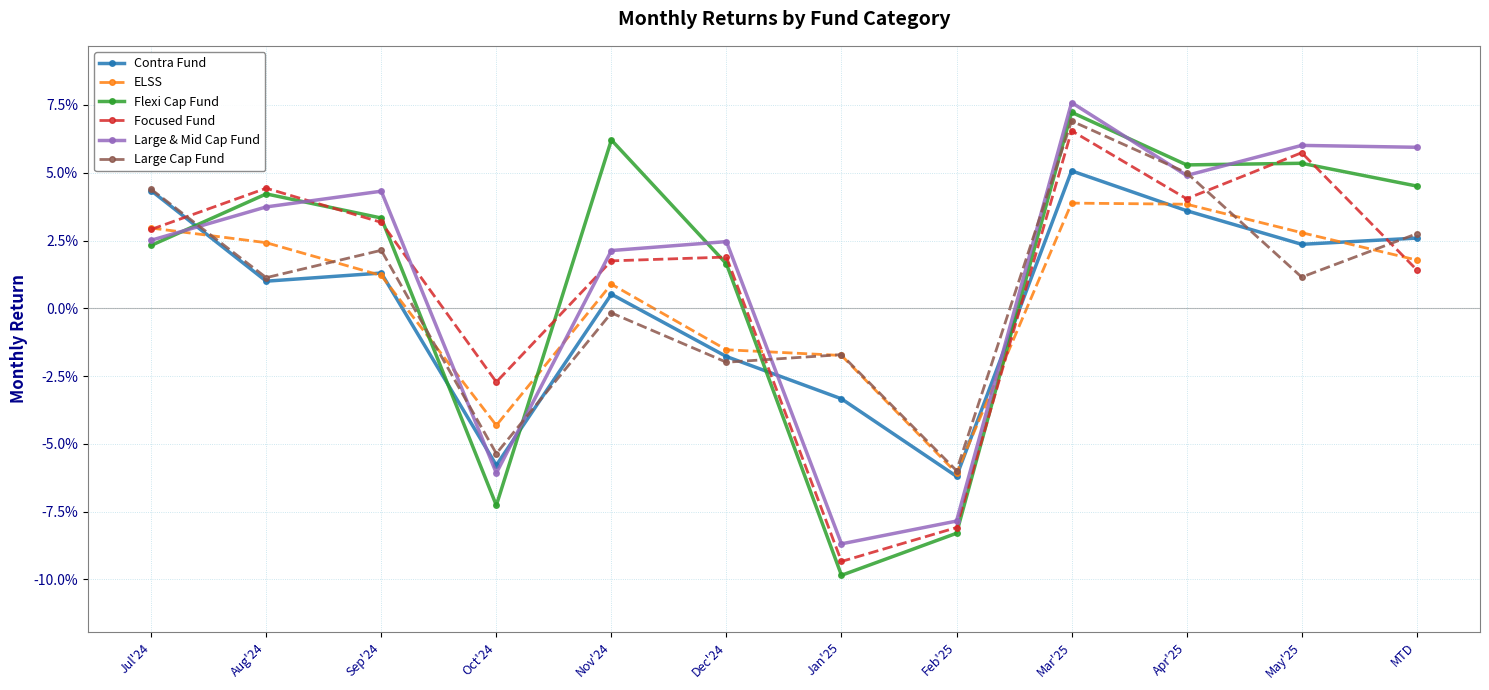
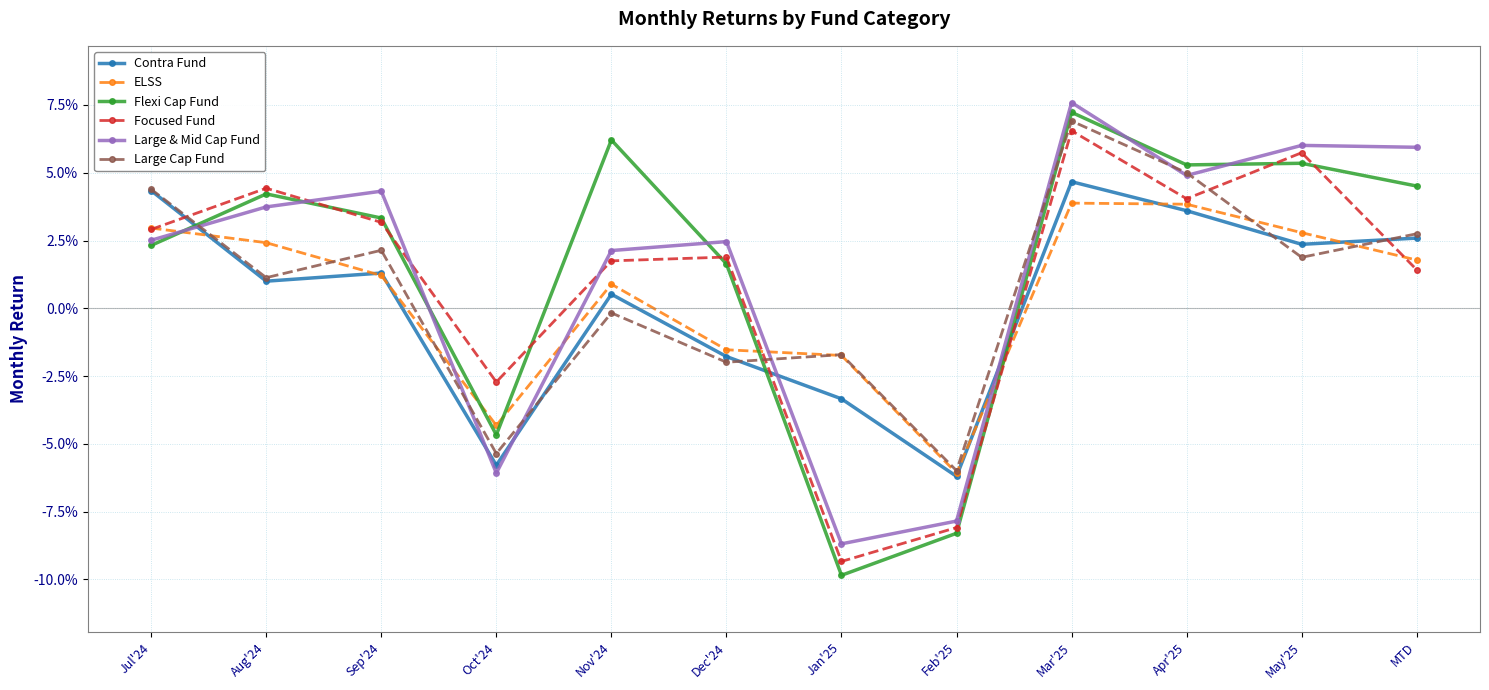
Flexi Cap Fund, Oct'24: -7.3% -> -4.7%
Contra Fund, Mar'25: 5.1% -> 4.7%
Large Cap Fund, May'25: 1.2% -> 1.9%
